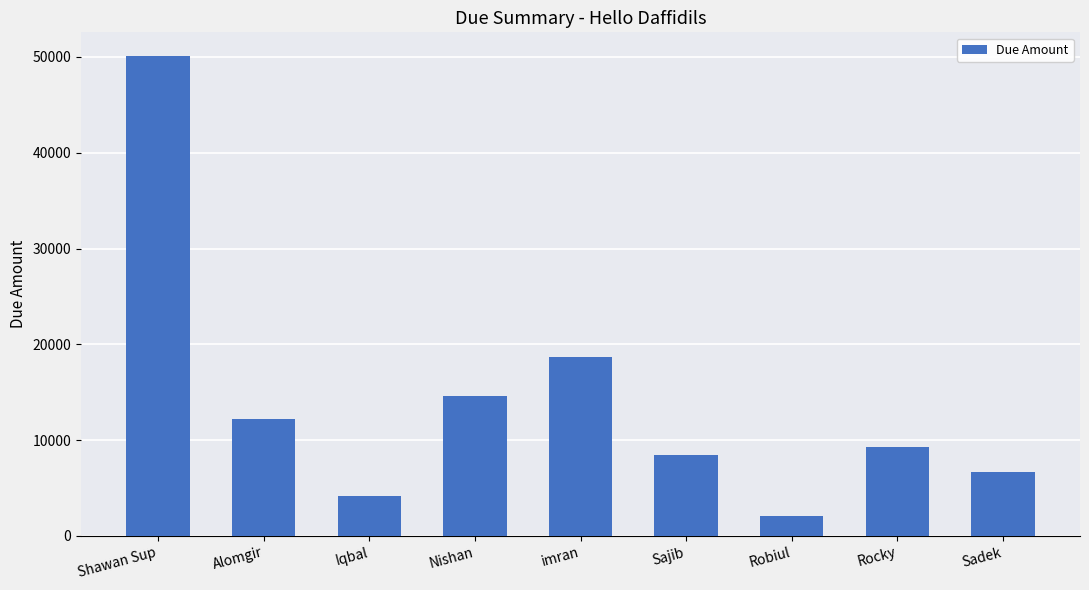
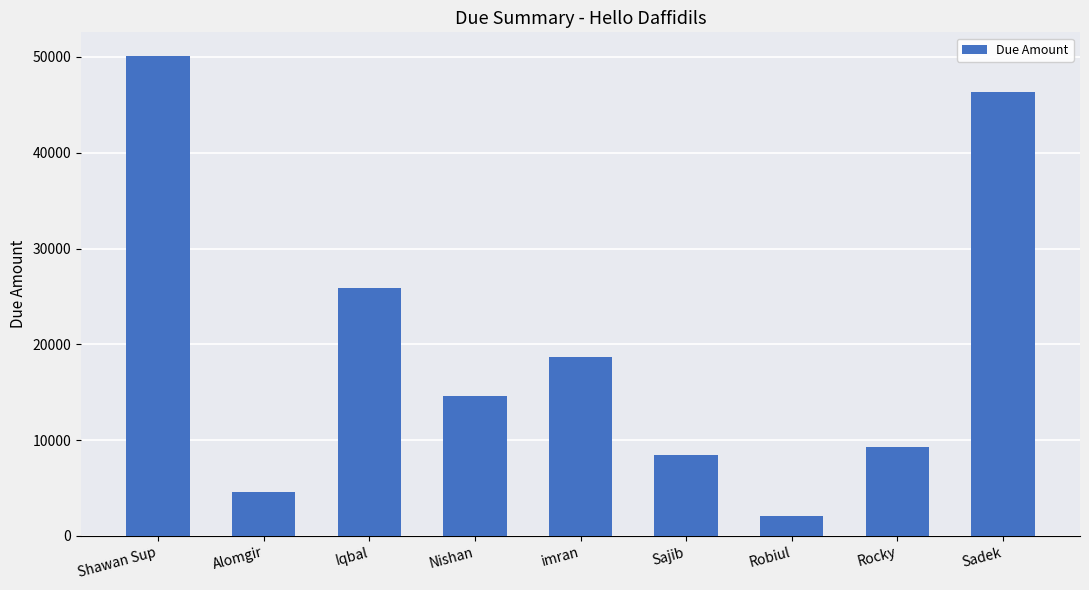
Alomgir: 12000 -> 5000
Iqbal: 4000 -> 26000
Sadek: 7000 -> 46000
